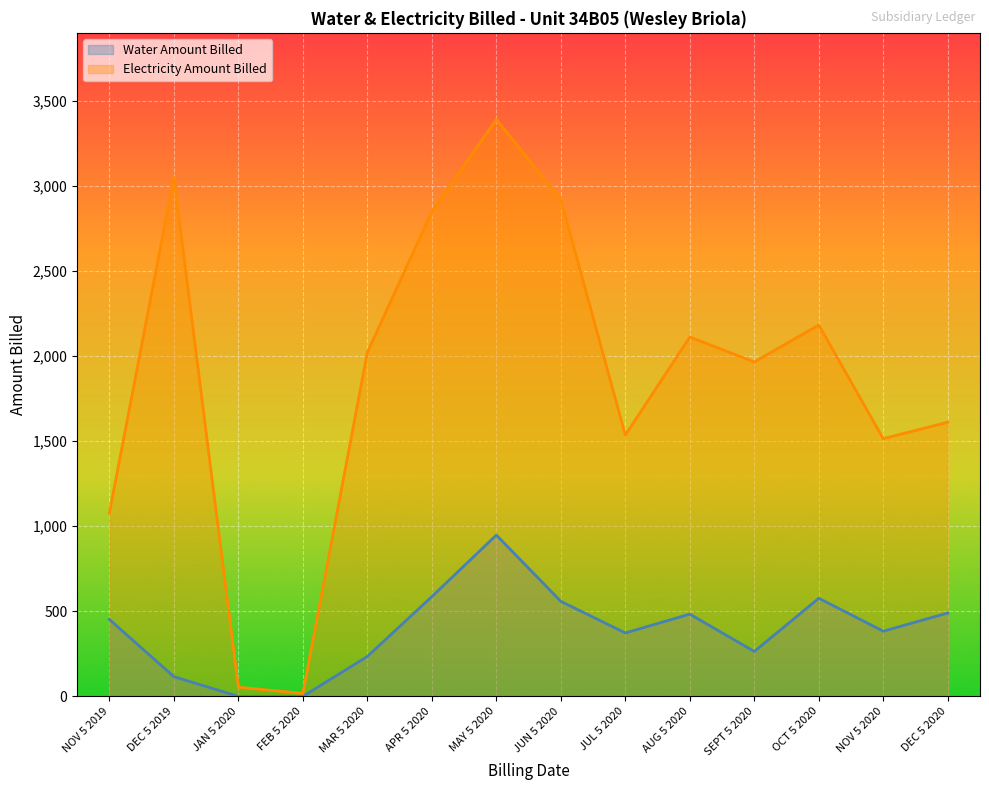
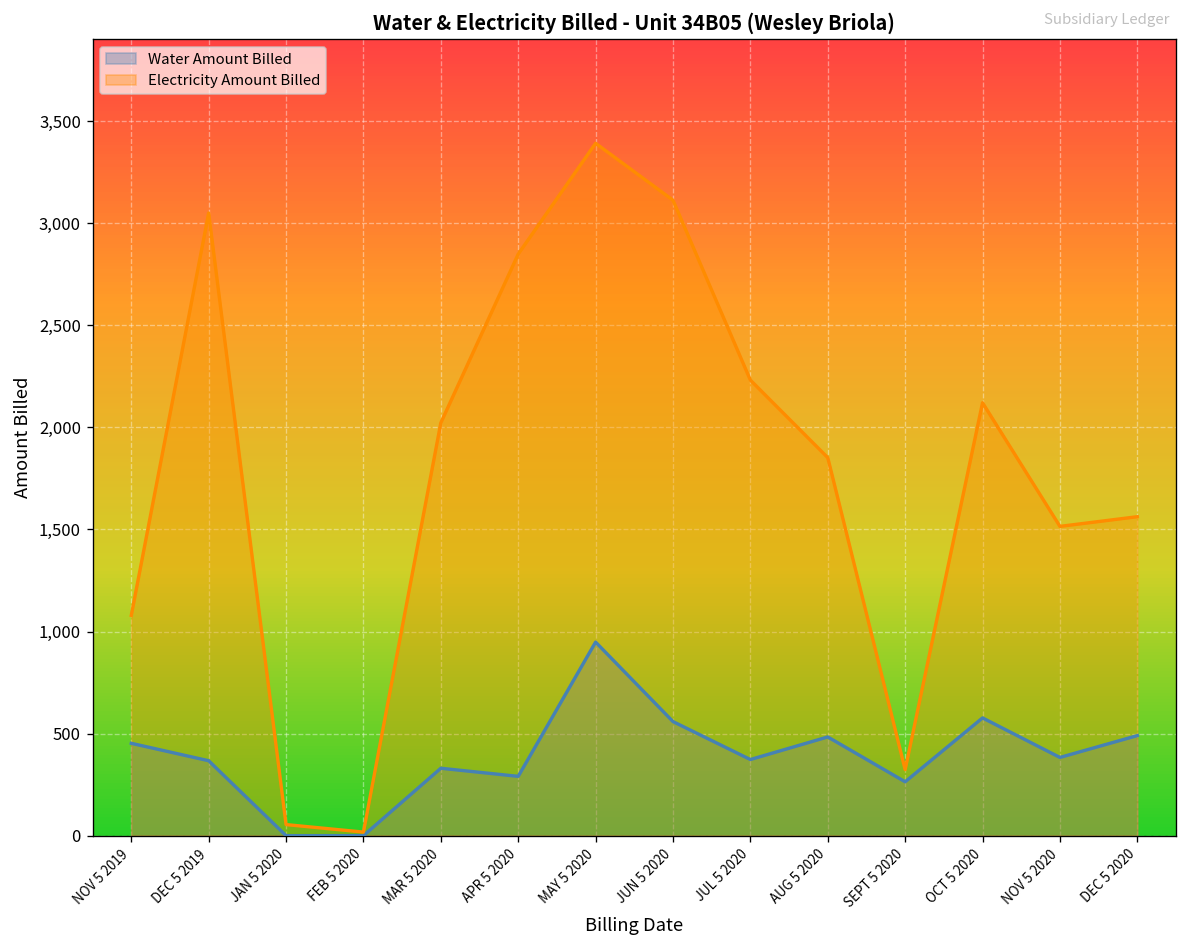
Water Amount Billed, DEC 5 2019: 120 -> 370
Water Amount Billed, MAR 5 2020: 230 -> 330
Water Amount Billed, APR 5 2020: 590 -> 290
Electricity Amount Billed, JUN 5 2020: 2,920 -> 3,110
Electricity Amount Billed, JUL 5 2020: 1,540 -> 2,230
Electricity Amount Billed, AUG 5 2020: 2,110 -> 1,850
Electricity Amount Billed, SEPT 5 2020: 1,970 -> 320
Electricity Amount Billed, OCT 5 2020: 2,180 -> 2,120
Electricity Amount Billed, DEC 5 2020: 1,610 -> 1,560
